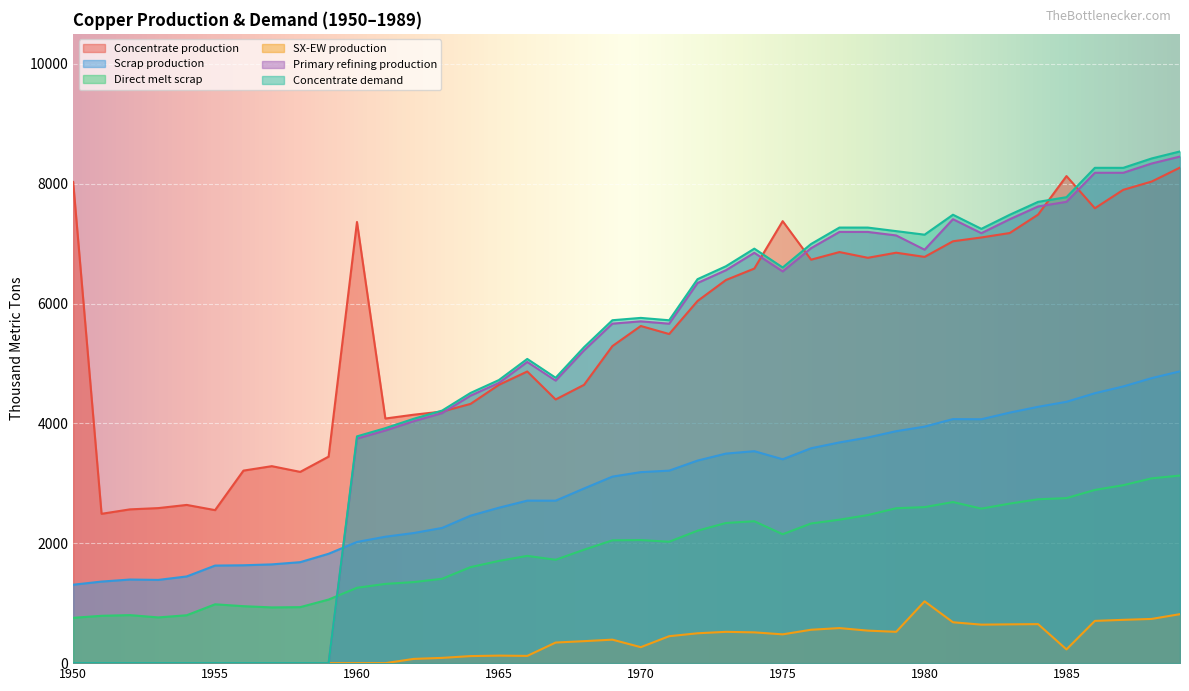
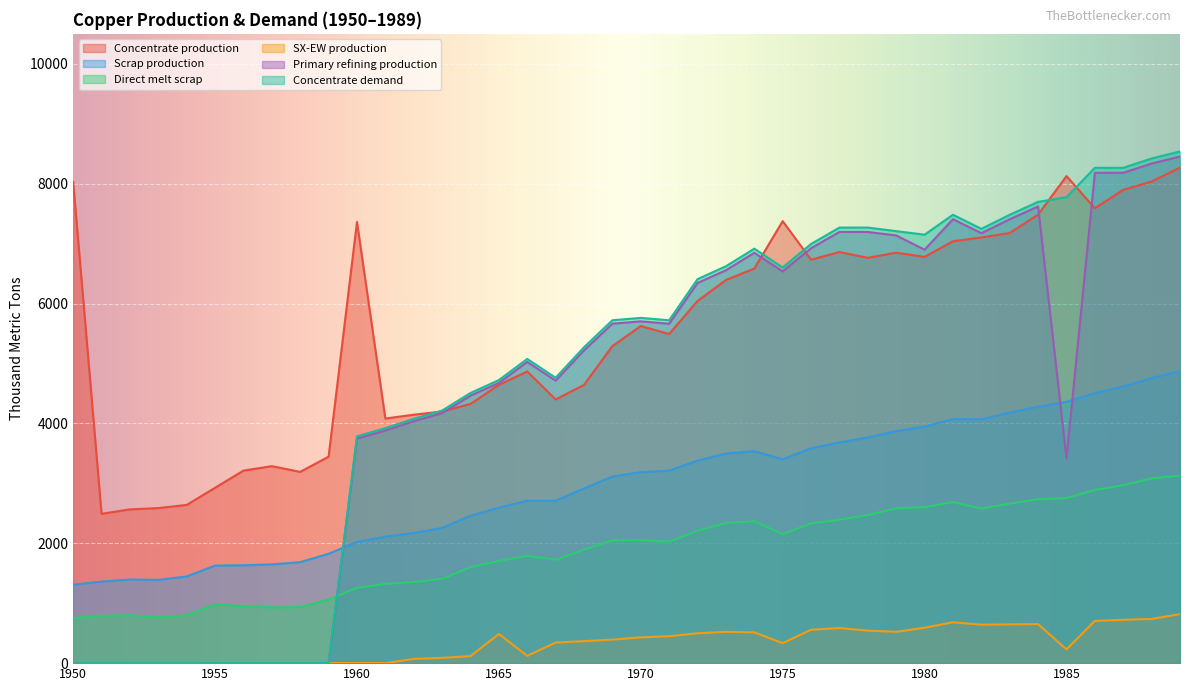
Concentrate production, 1955: 2600 -> 2900
SX-EW production, 1965: 100 -> 500
SX-EW production, 1970: 300 -> 400
SX-EW production, 1975: 500 -> 300
SX-EW production, 1980: 1000 -> 600
Primary refining production, 1985: 7700 -> 3400
